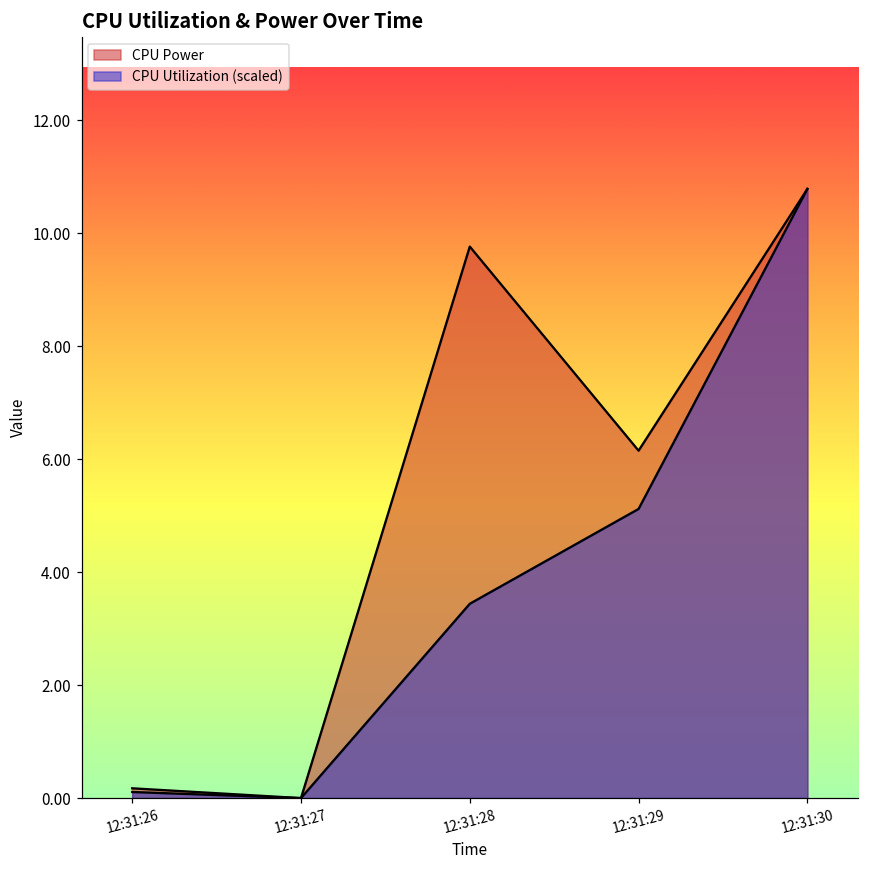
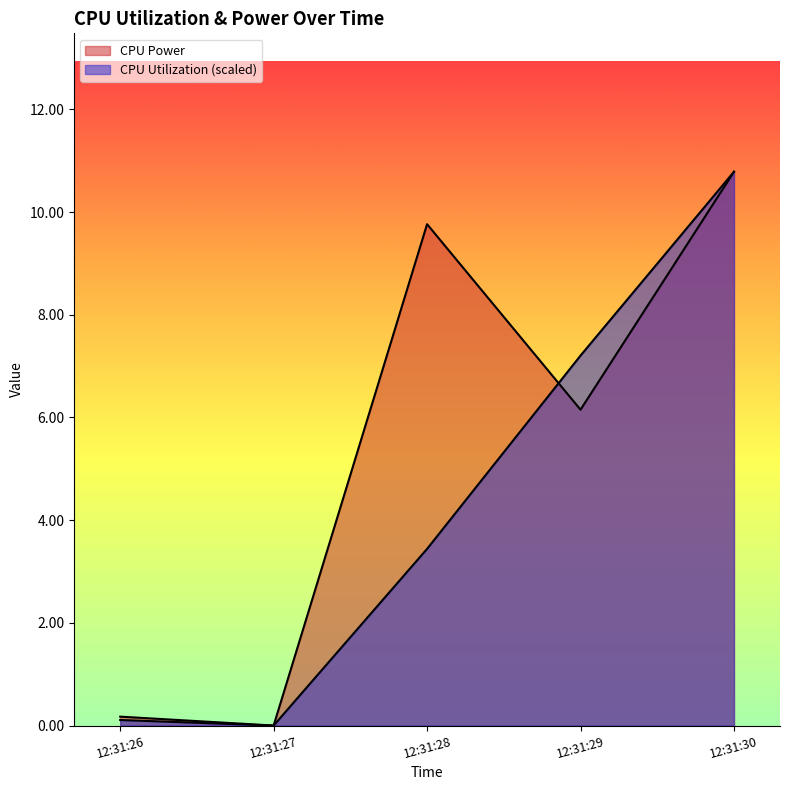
CPU Utilization (scaled), 12:31:29: 5.1 -> 7.2
